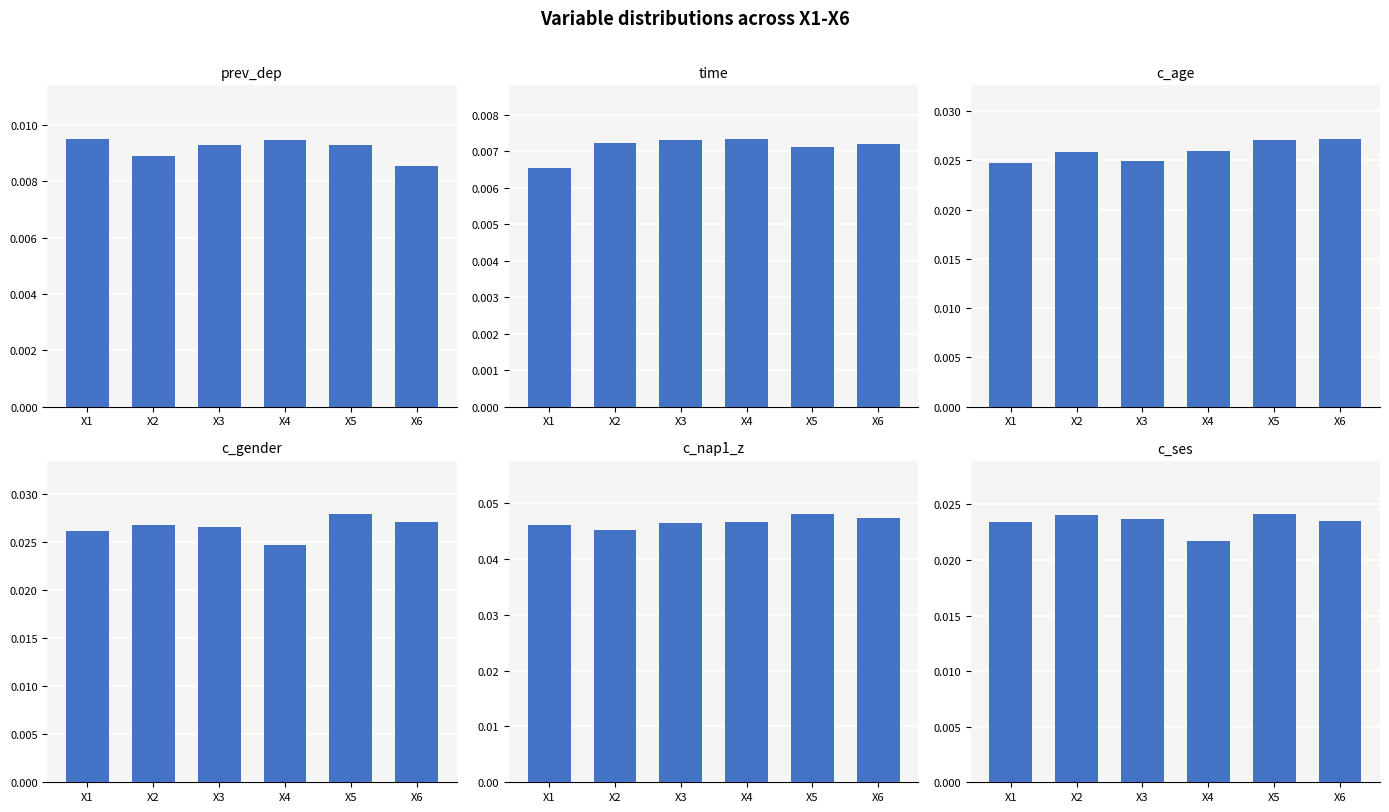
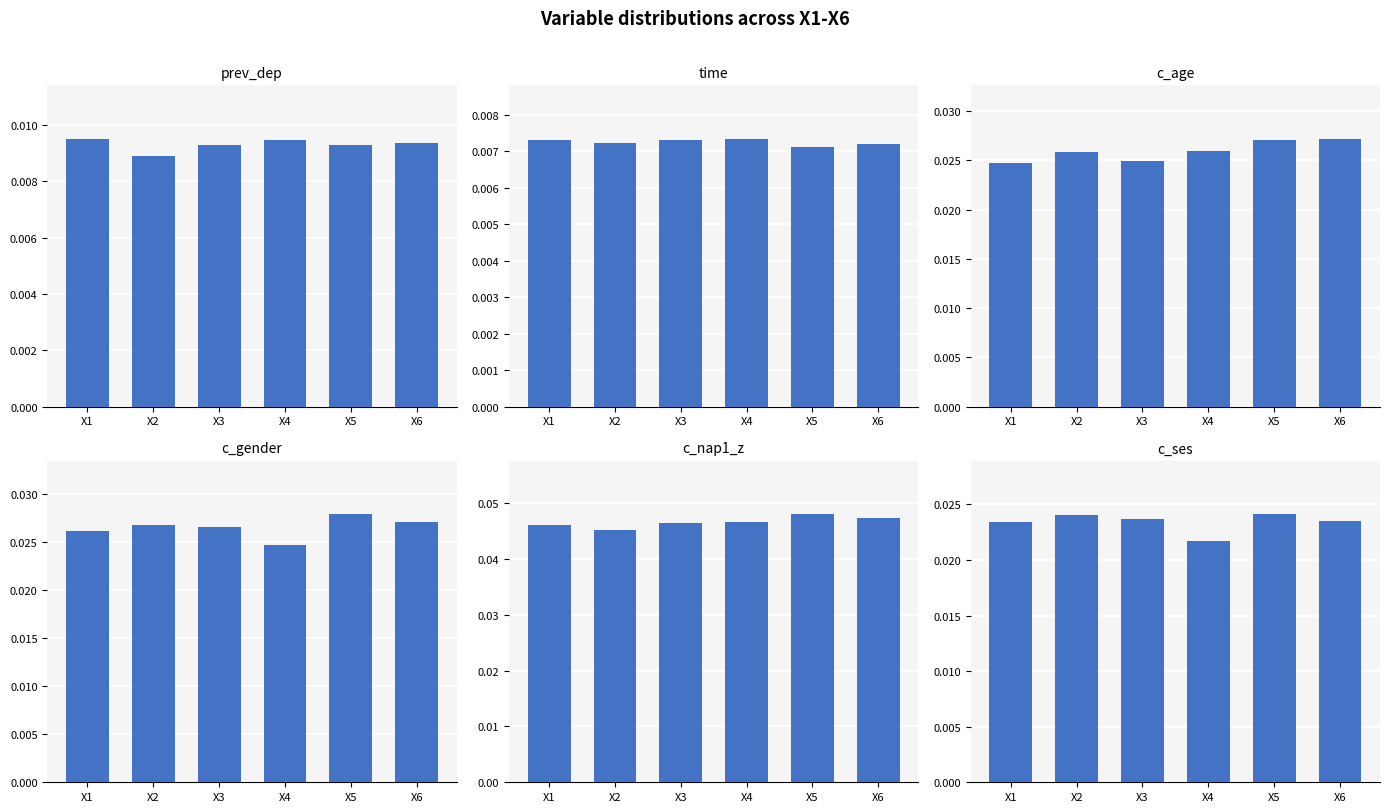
prev_dep, X6: 0.0086 -> 0.0093
time, X1: 0.0065 -> 0.0073
